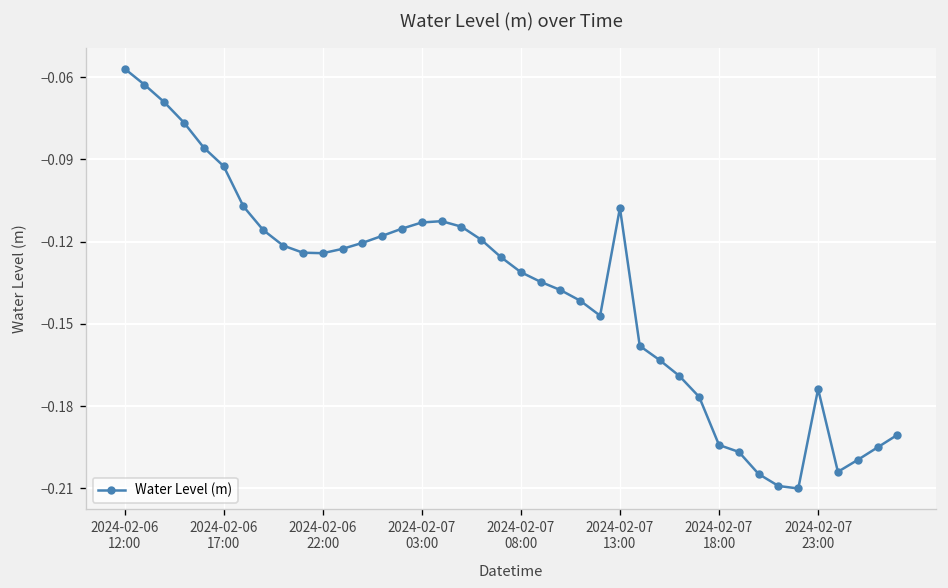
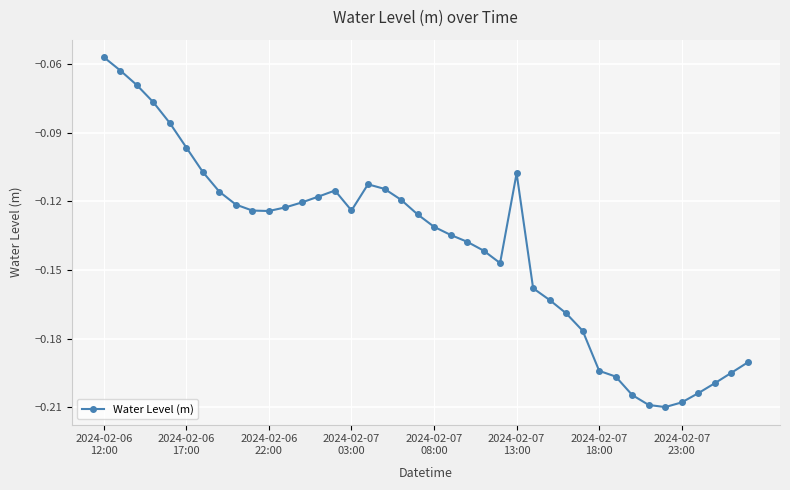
2024-02-06 17:00: -0.092 -> -0.096
2024-02-07 03:00: -0.113 -> -0.124
2024-02-07 23:00: -0.174 -> -0.208
